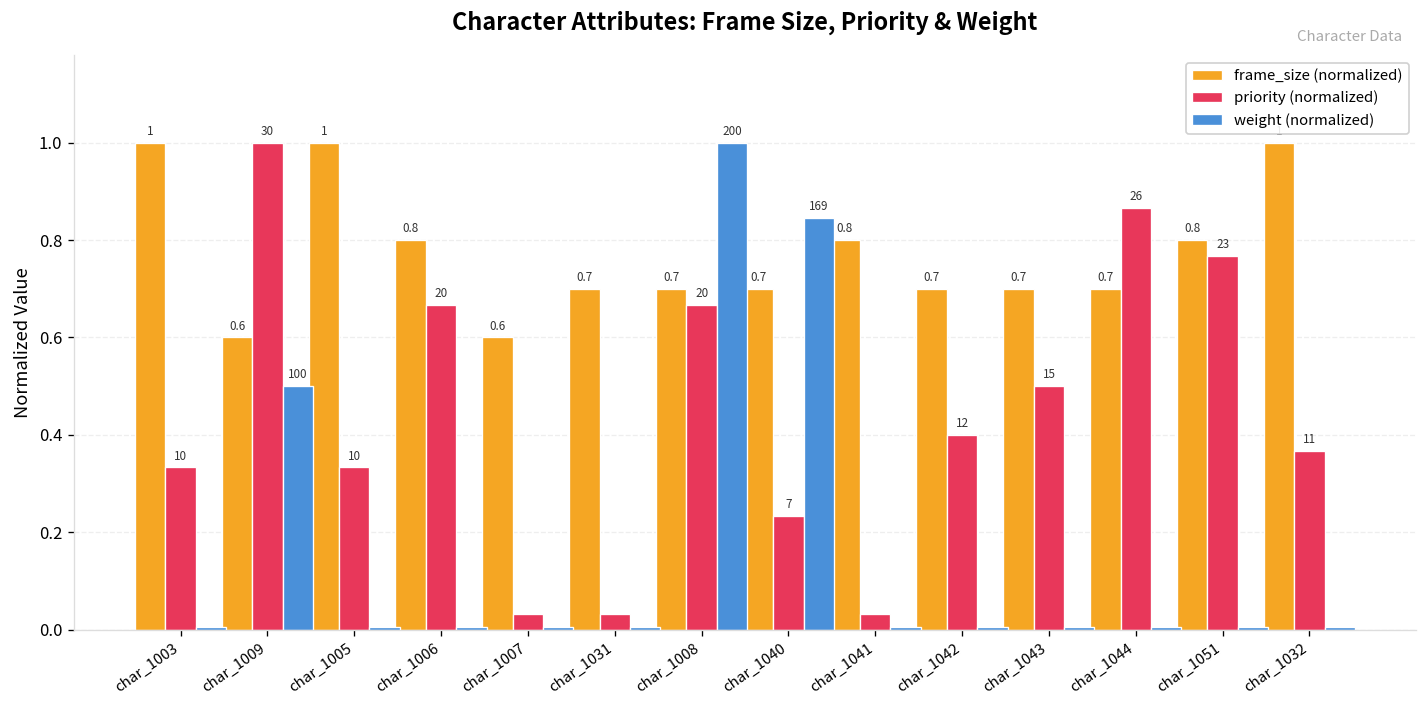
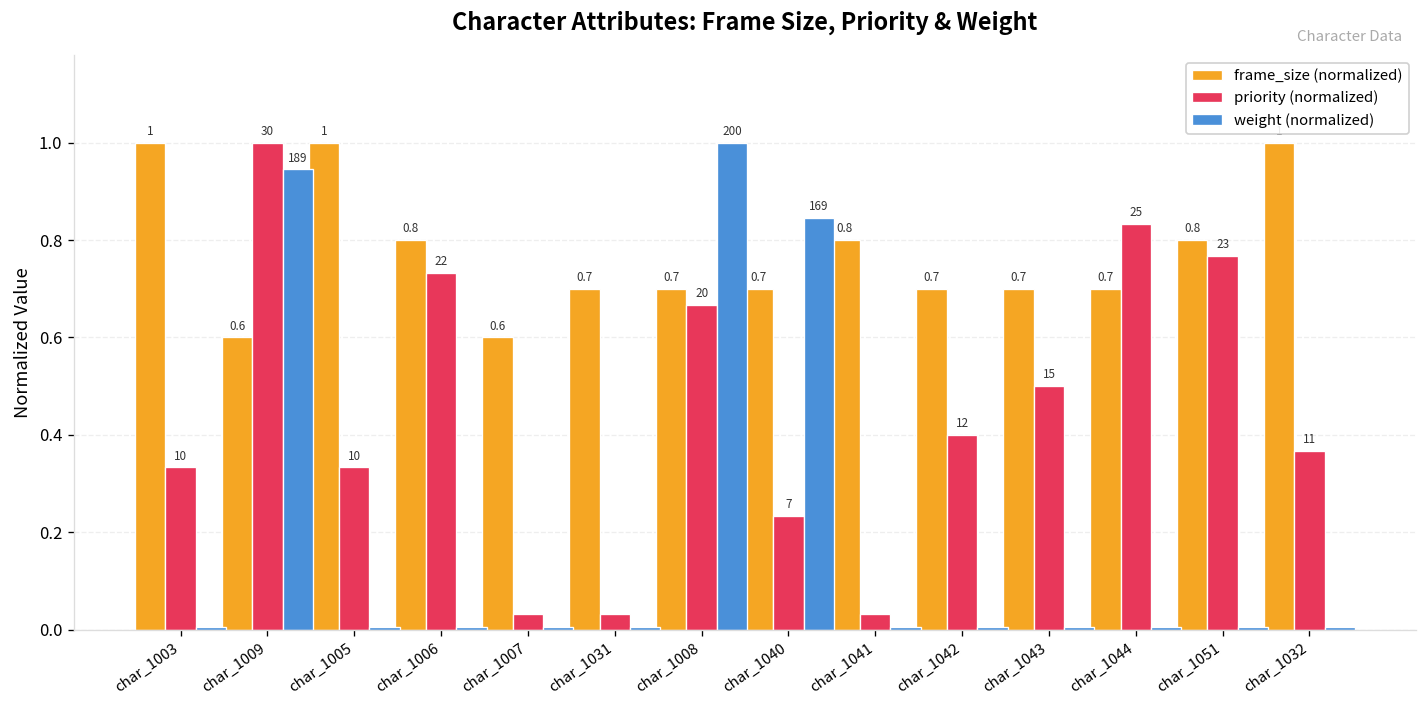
weight (normalized), char_1009: 100 -> 189
priority (normalized), char_1006: 20 -> 22
priority (normalized), char_1044: 26 -> 25
